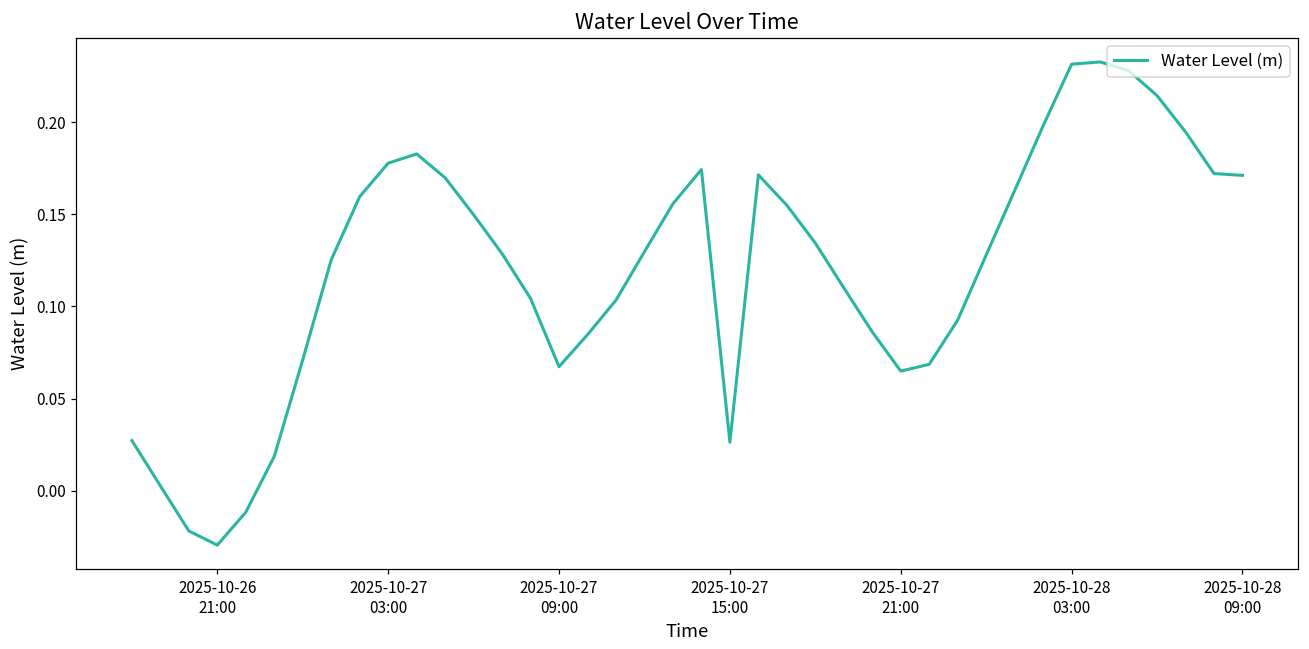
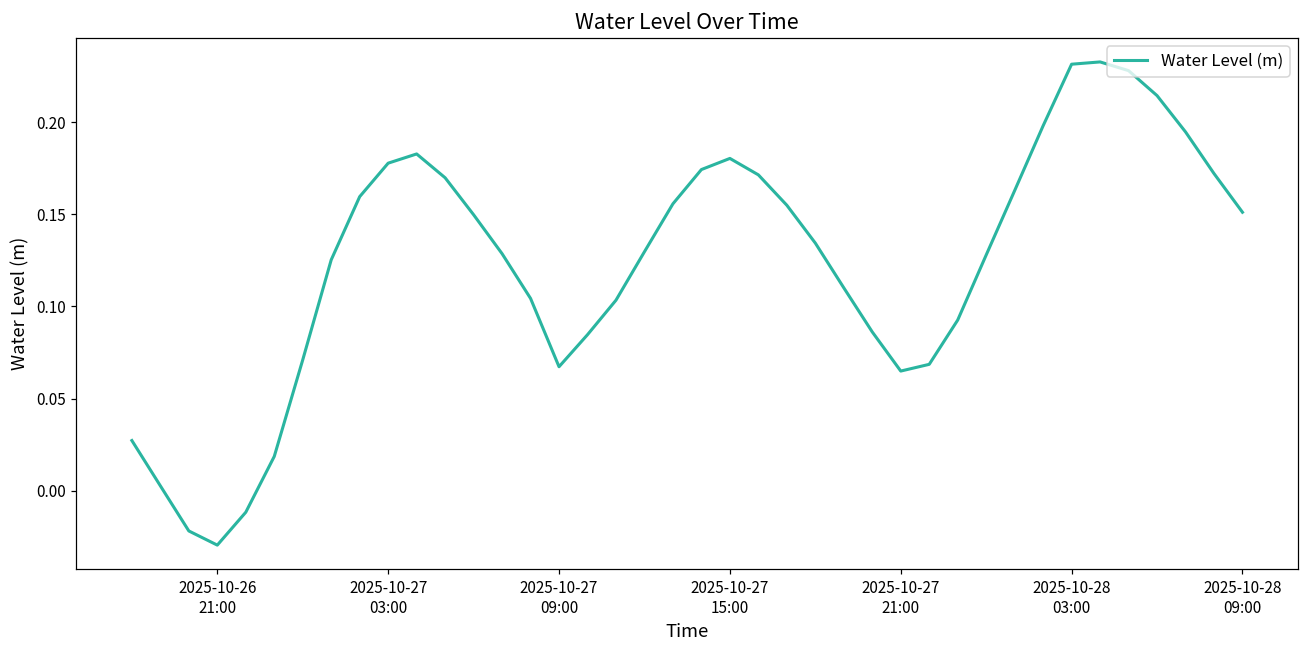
2025-10-27 15:00: 0.026 -> 0.180
2025-10-28 09:00: 0.171 -> 0.151
